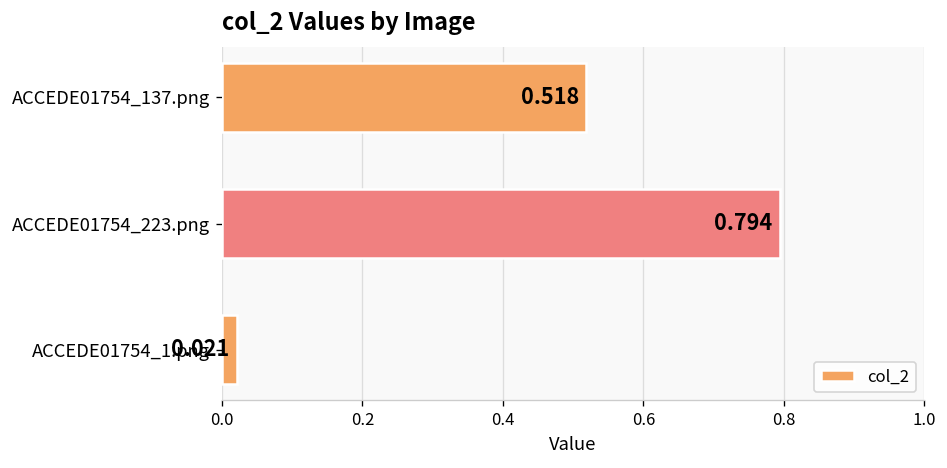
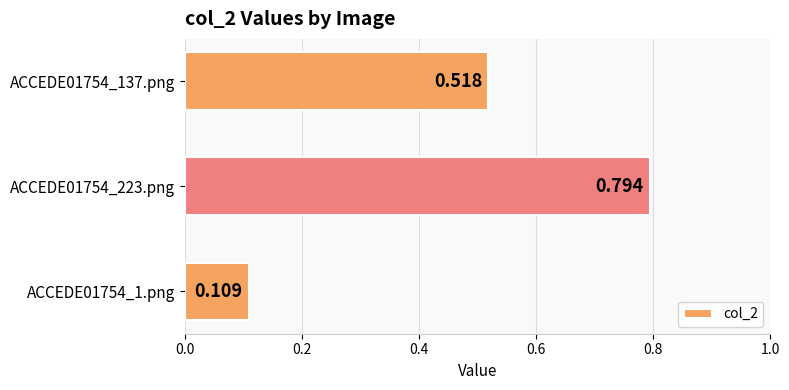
ACCEDE01754_1.png: 0.021 -> 0.109
